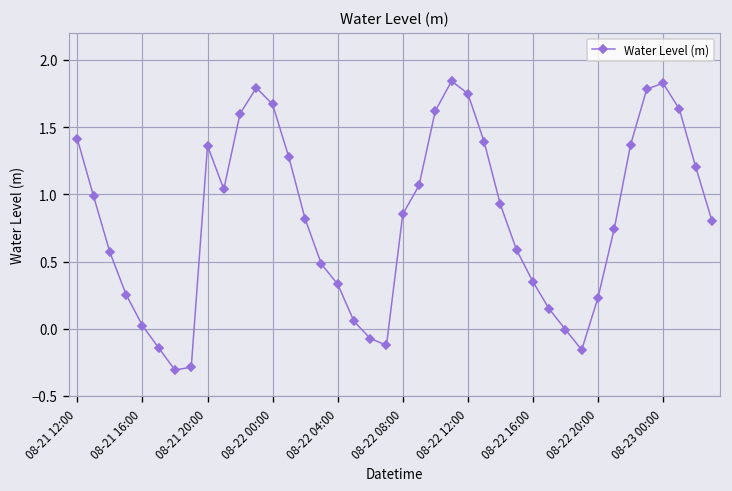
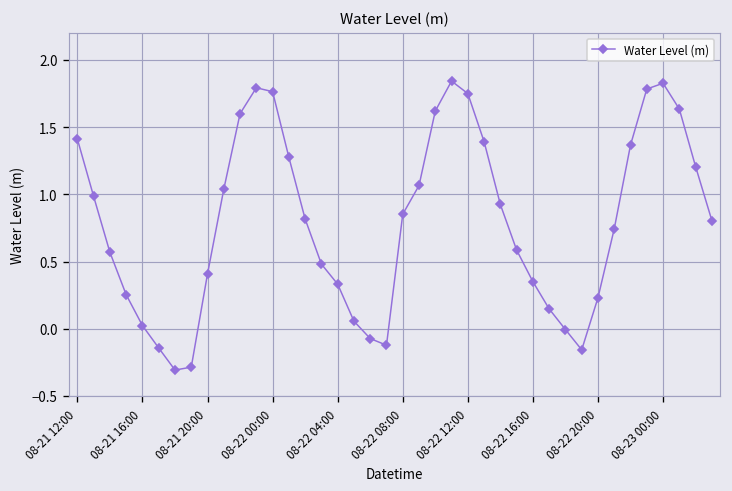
08-21 20:00: 1.36 -> 0.41
08-22 00:00: 1.67 -> 1.76
